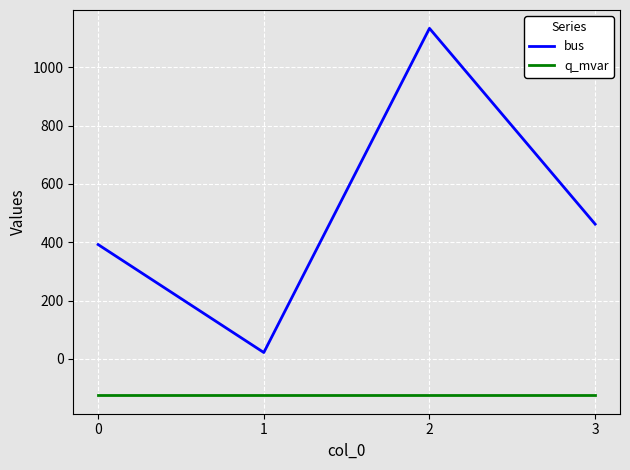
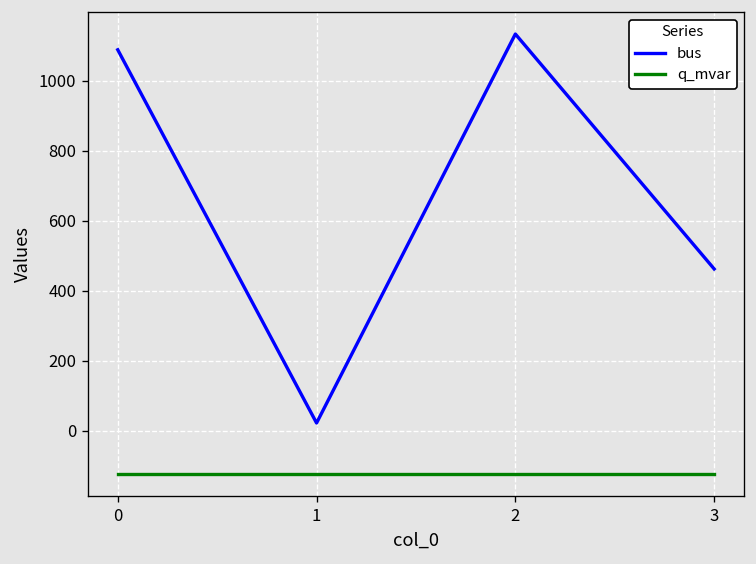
bus, 0: 390 -> 1090
